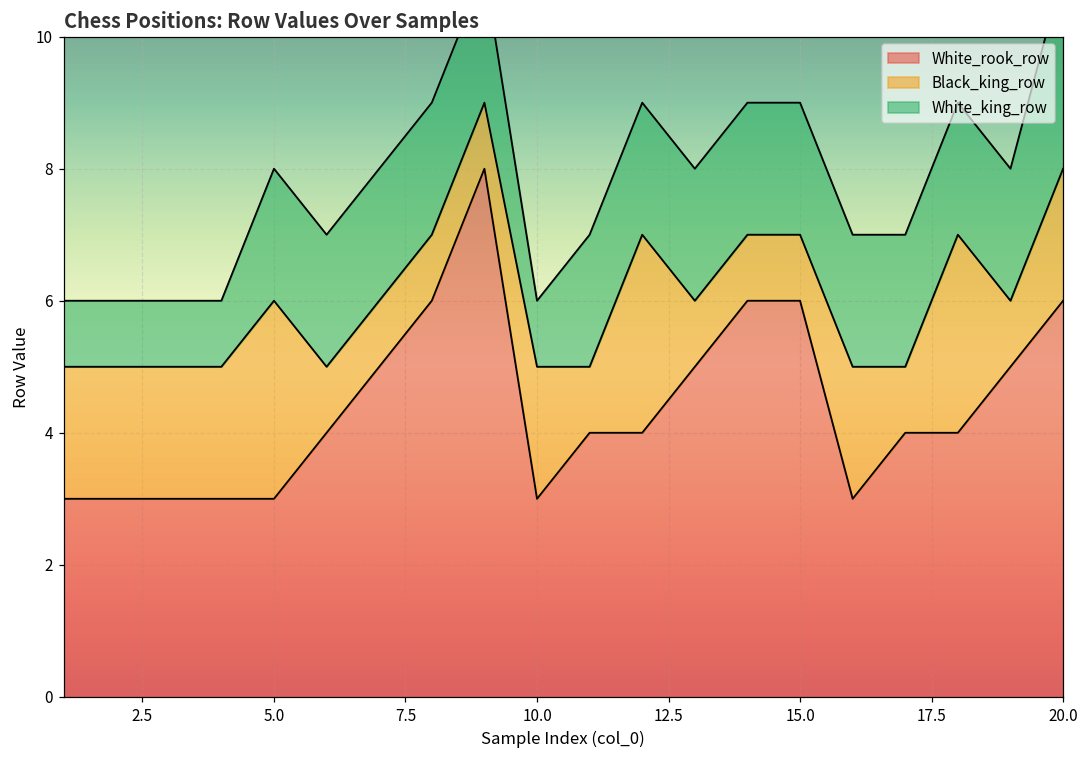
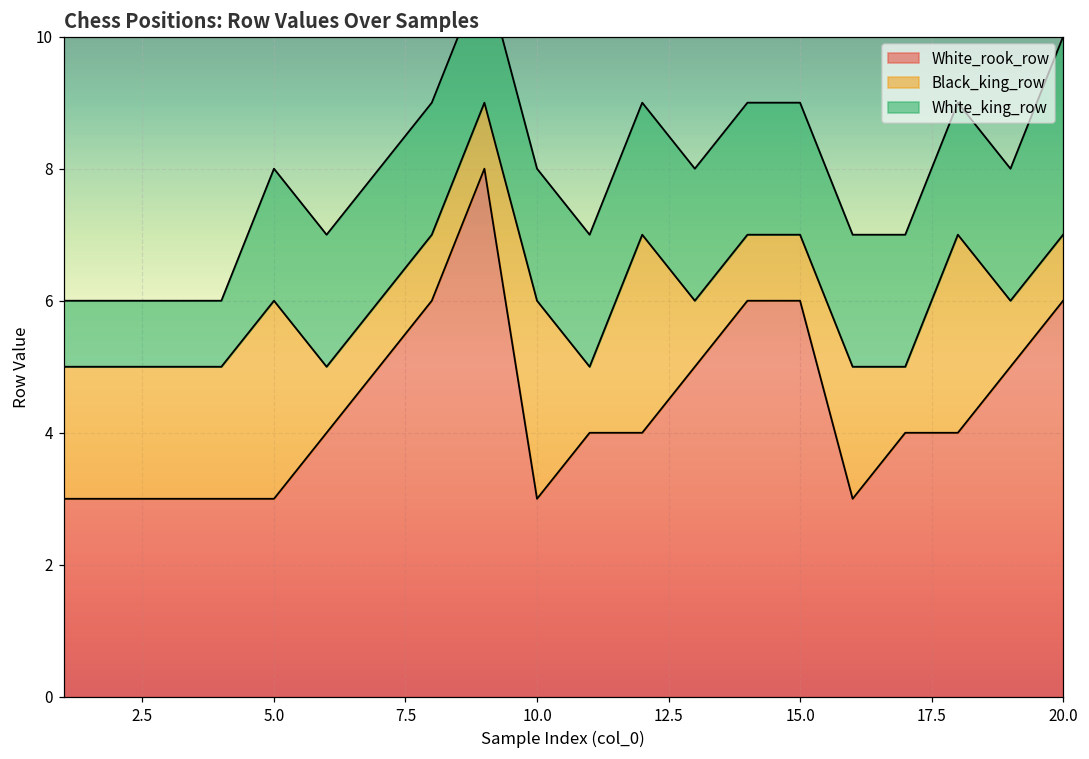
Black_king_row, 10.0: 2 -> 3
White_king_row, 10.0: 1 -> 2
Black_king_row, 20.0: 2 -> 1
